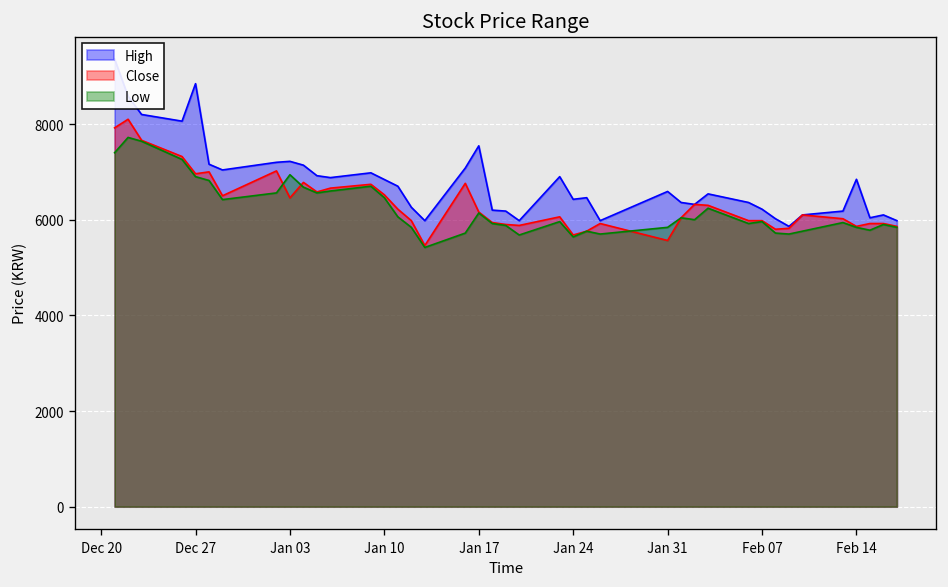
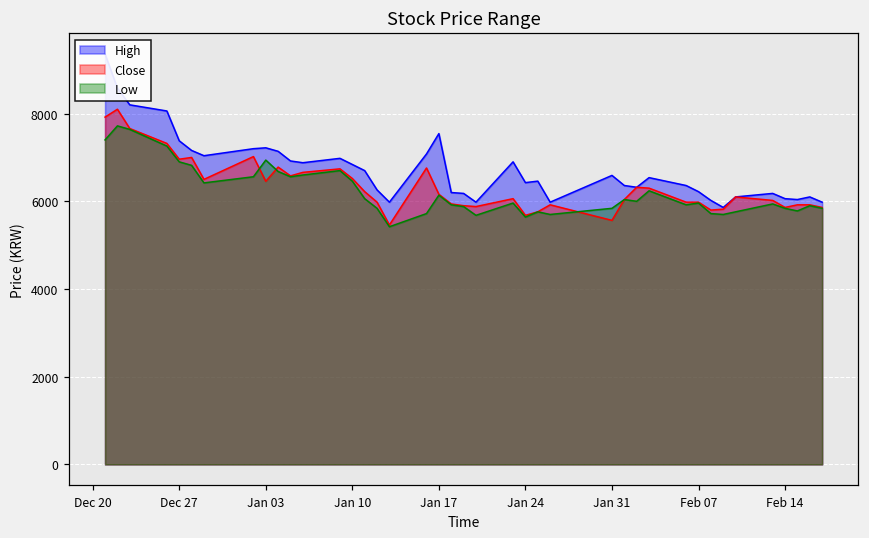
High, Dec 27: 8800 -> 7400
High, Feb 14: 6800 -> 6100
